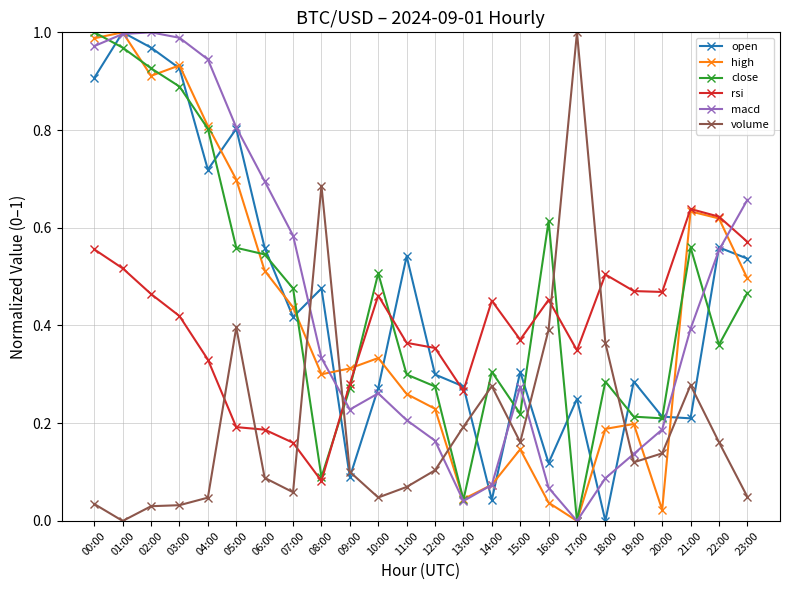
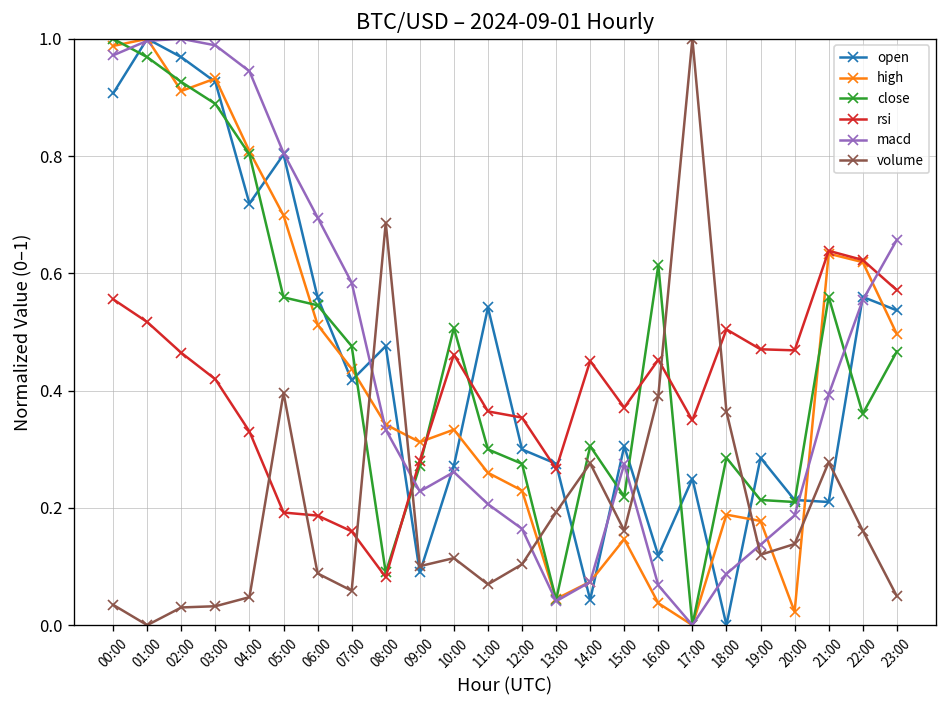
high, 08:00: 0.30 -> 0.34
volume, 10:00: 0.05 -> 0.11
high, 19:00: 0.20 -> 0.18
